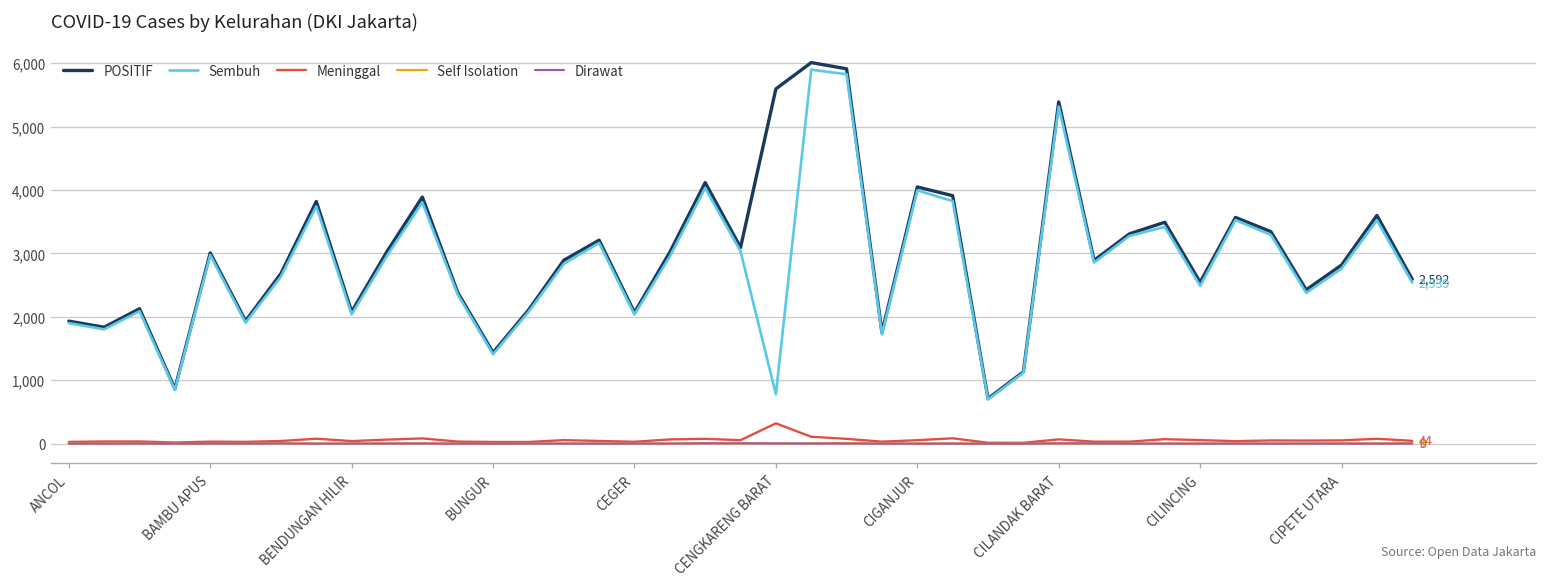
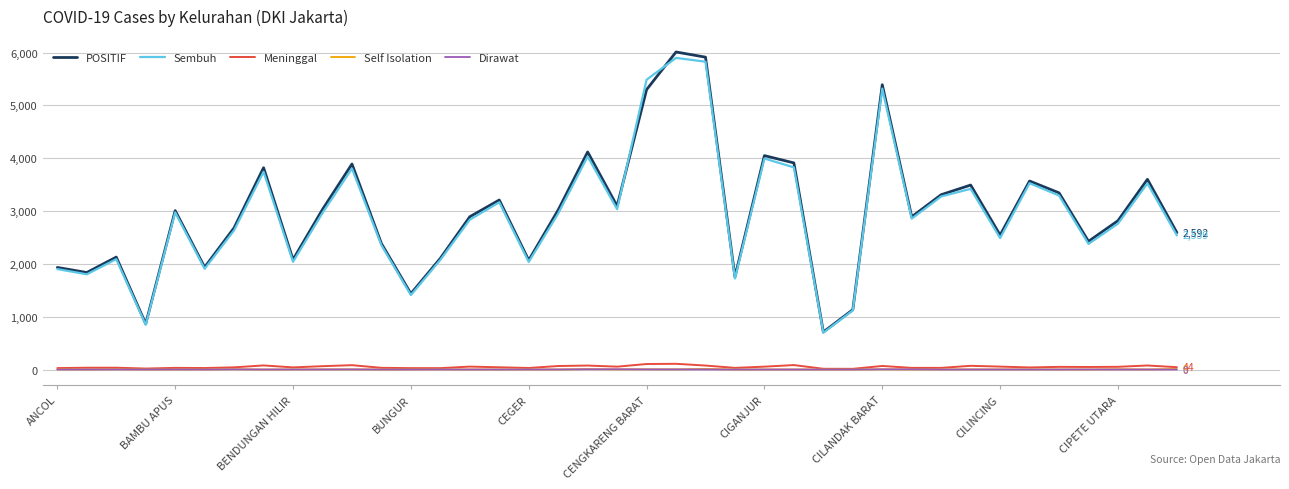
POSITIF, CENGKARENG BARAT: 5,600 -> 5,300
Sembuh, CENGKARENG BARAT: 800 -> 5,500
Meninggal, CENGKARENG BARAT: 300 -> 100
